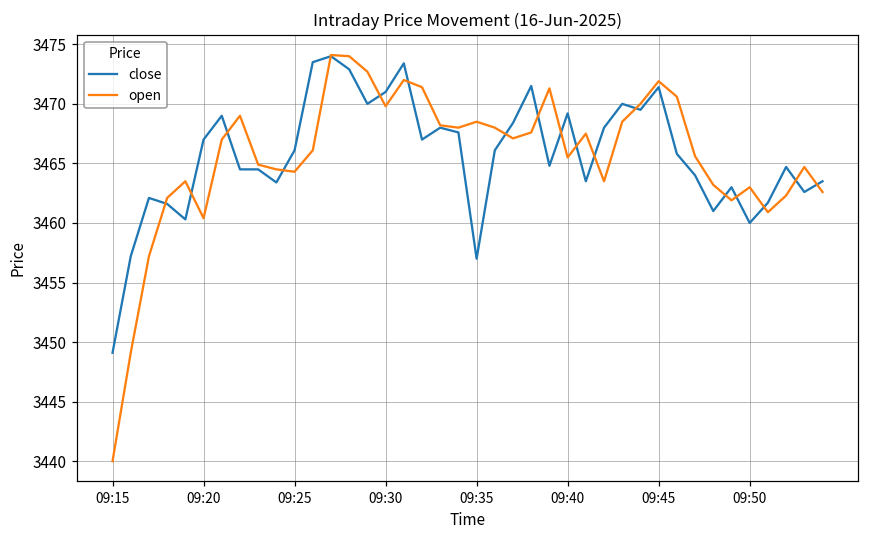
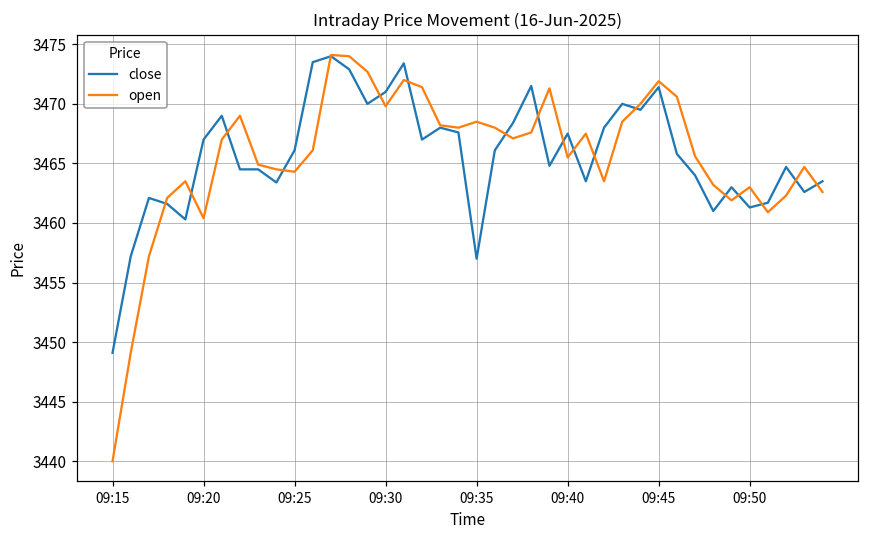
close, 09:40: 3469.2 -> 3467.5
close, 09:50: 3460.0 -> 3461.3
